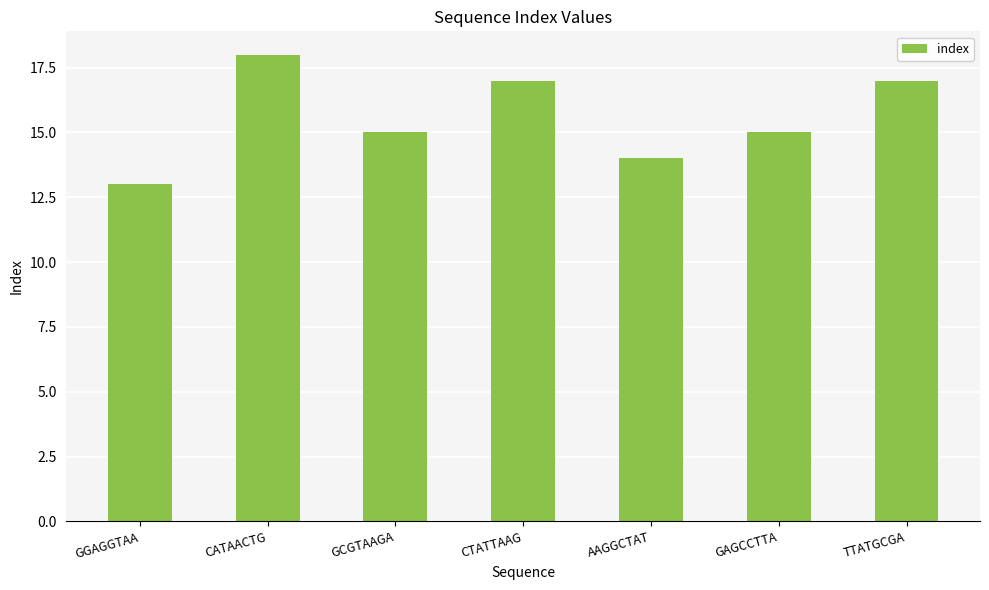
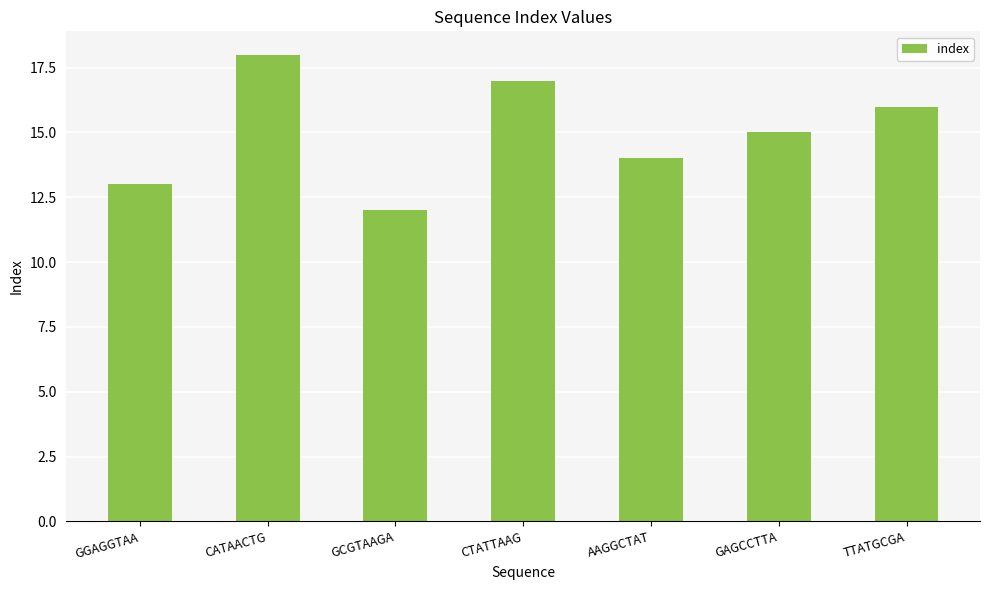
GCGTAAGA: 15 -> 12
TTATGCGA: 17 -> 16
